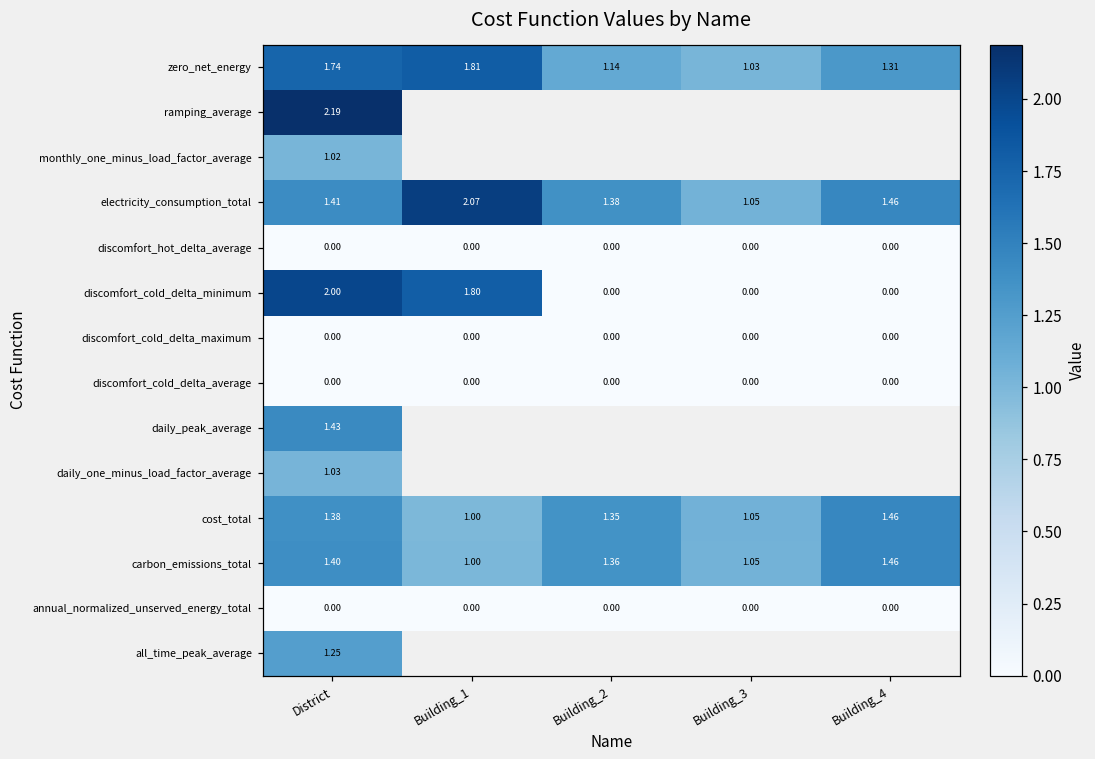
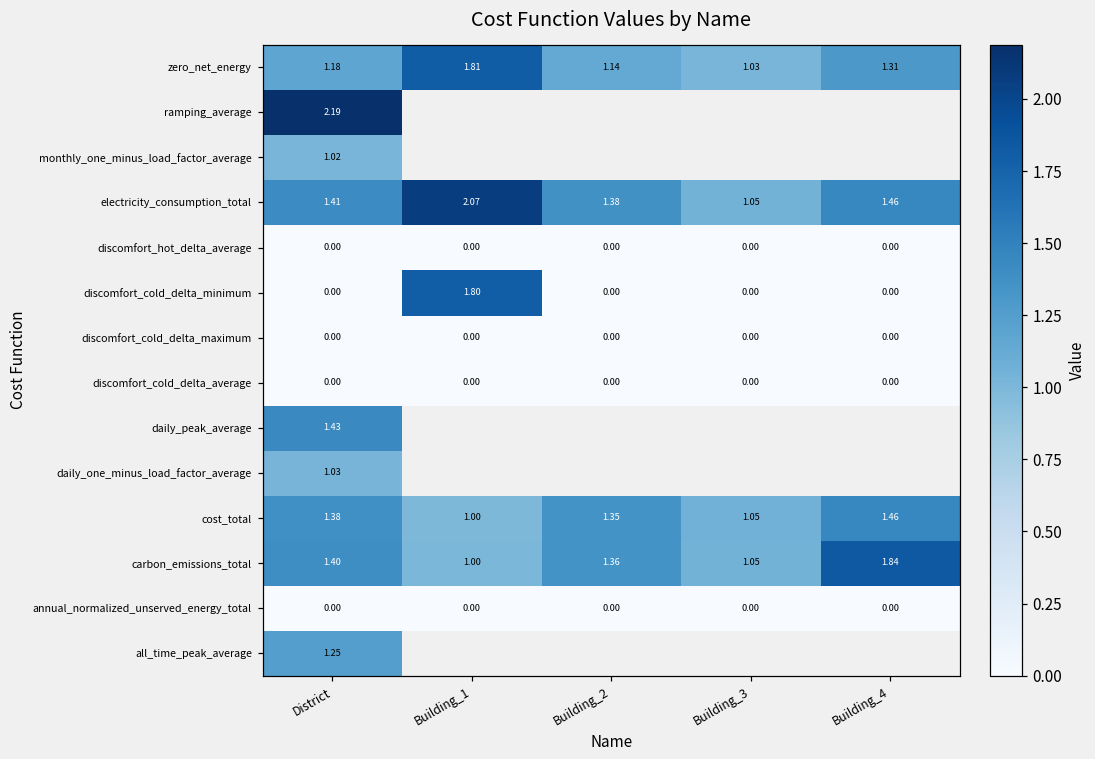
zero_net_energy, District: 1.74 -> 1.18
discomfort_cold_delta_minimum, District: 2.00 -> 0.00
carbon_emissions_total, Building_4: 1.46 -> 1.84
